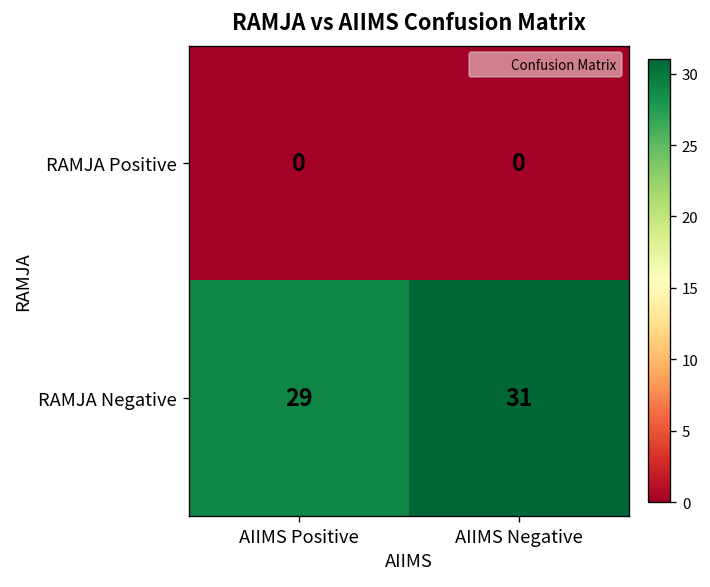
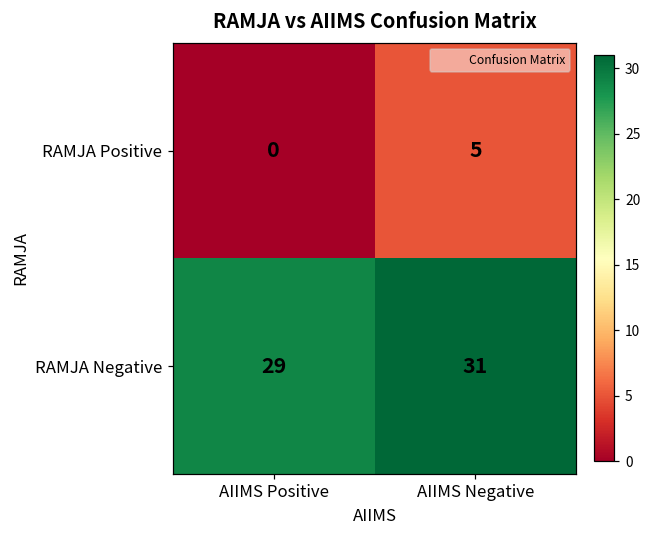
RAMJA Positive, AIIMS Negative: 0 -> 5
